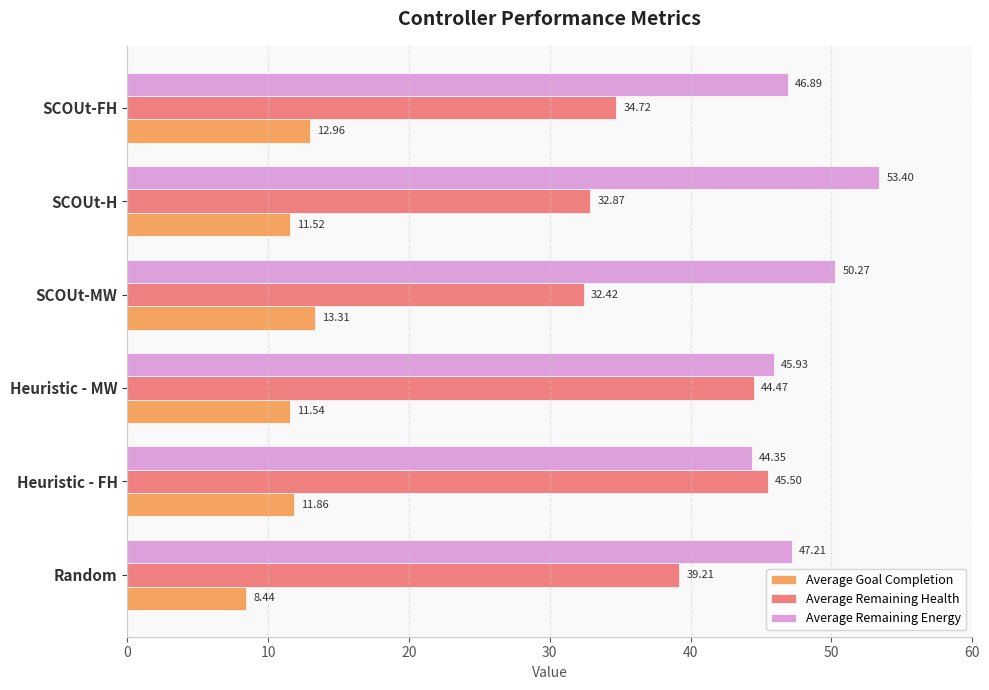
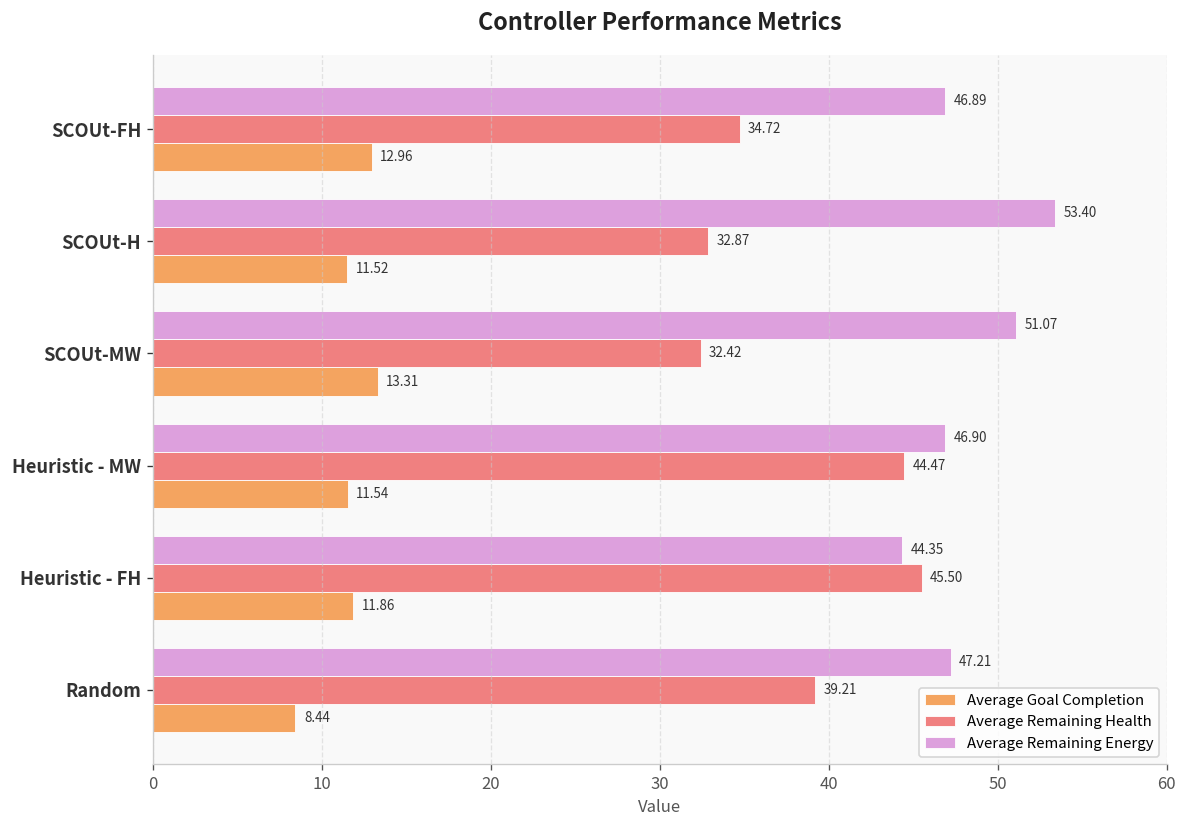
Average Remaining Energy, SCOUt-MW: 50.27 -> 51.07
Average Remaining Energy, Heuristic - MW: 45.93 -> 46.90
